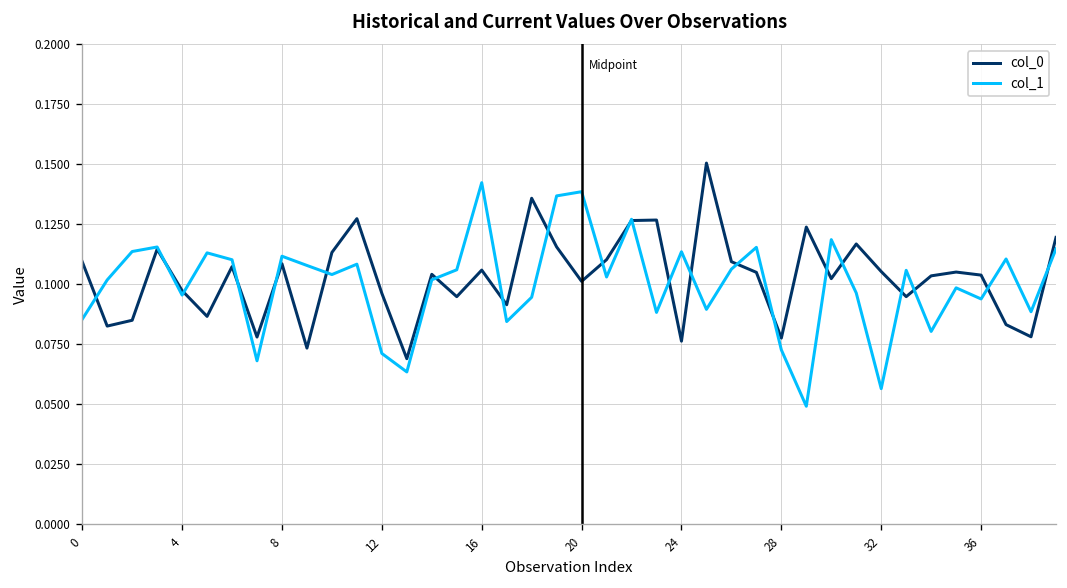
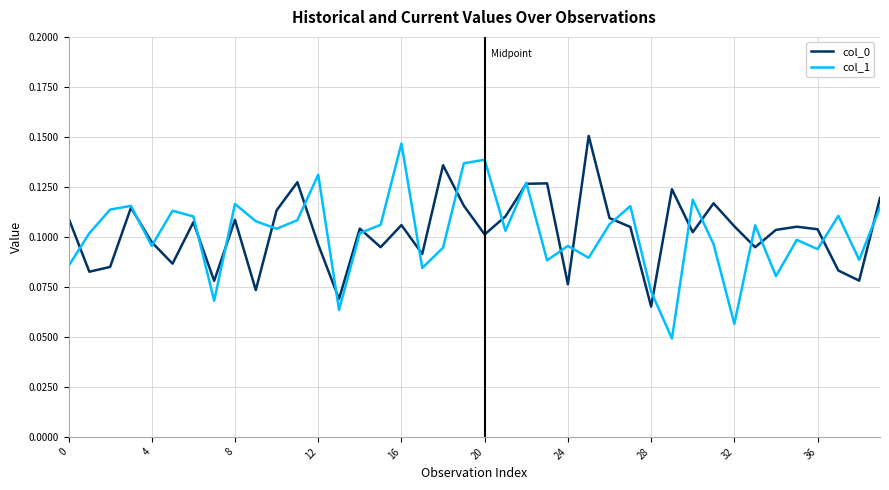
col_1, 8: 0.112 -> 0.116
col_1, 12: 0.071 -> 0.131
col_1, 16: 0.142 -> 0.147
col_1, 24: 0.114 -> 0.096
col_0, 28: 0.078 -> 0.065
